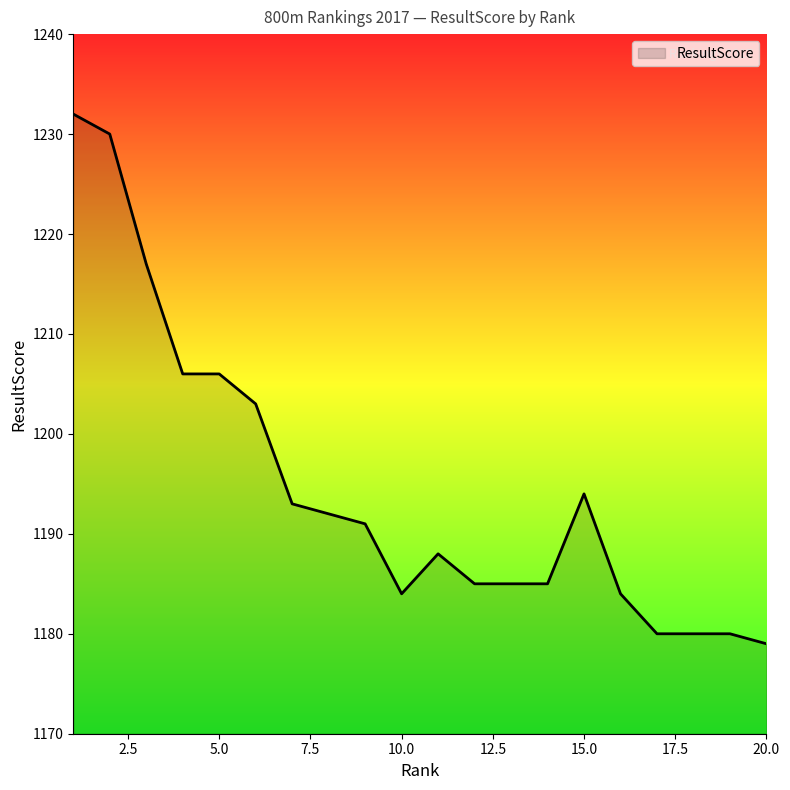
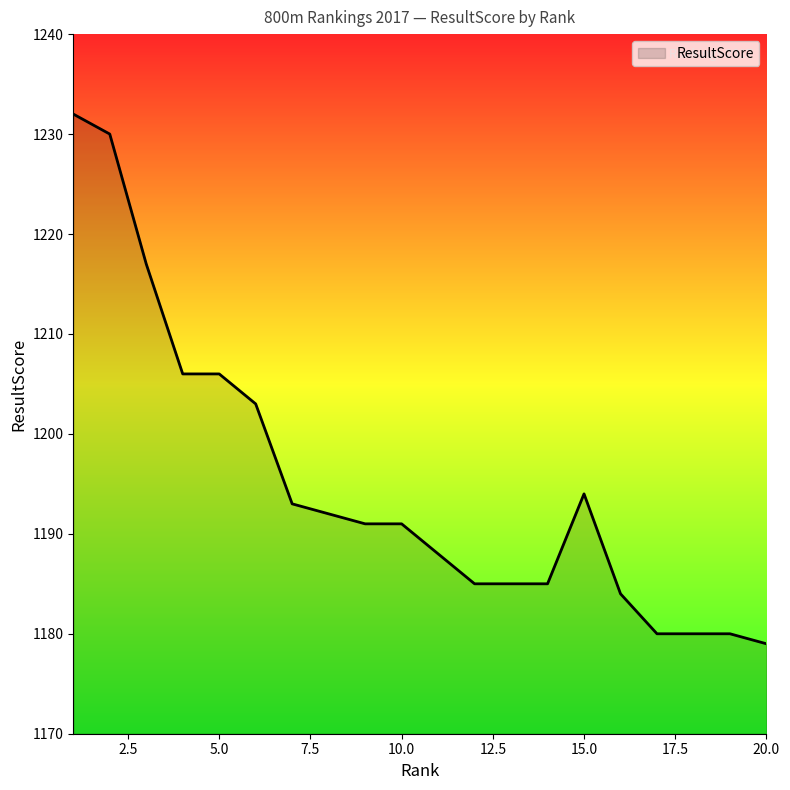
10.0: 1184 -> 1191
